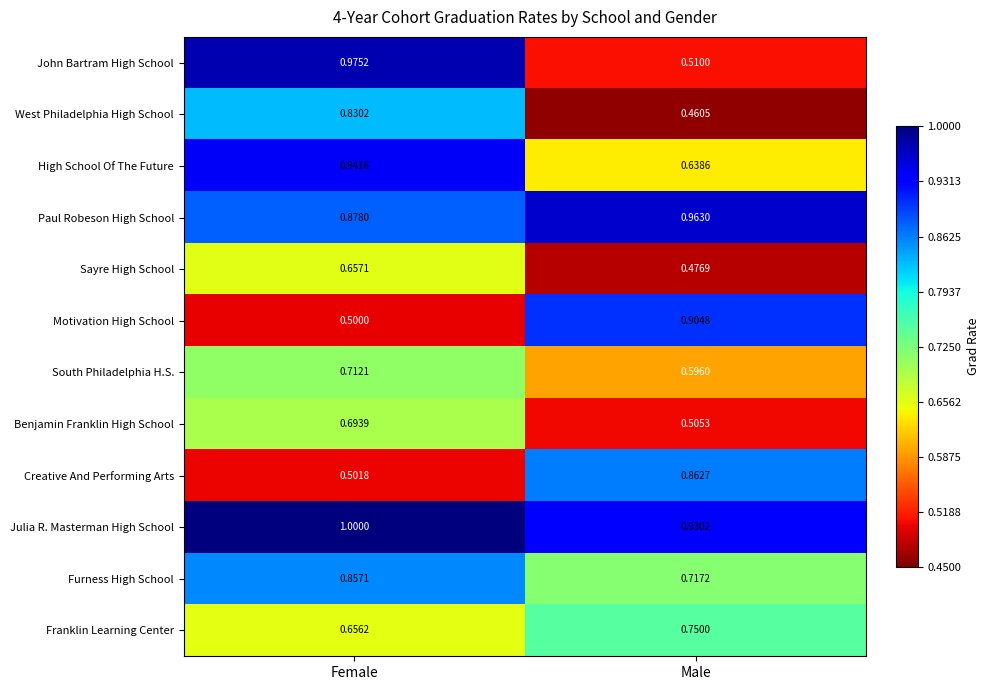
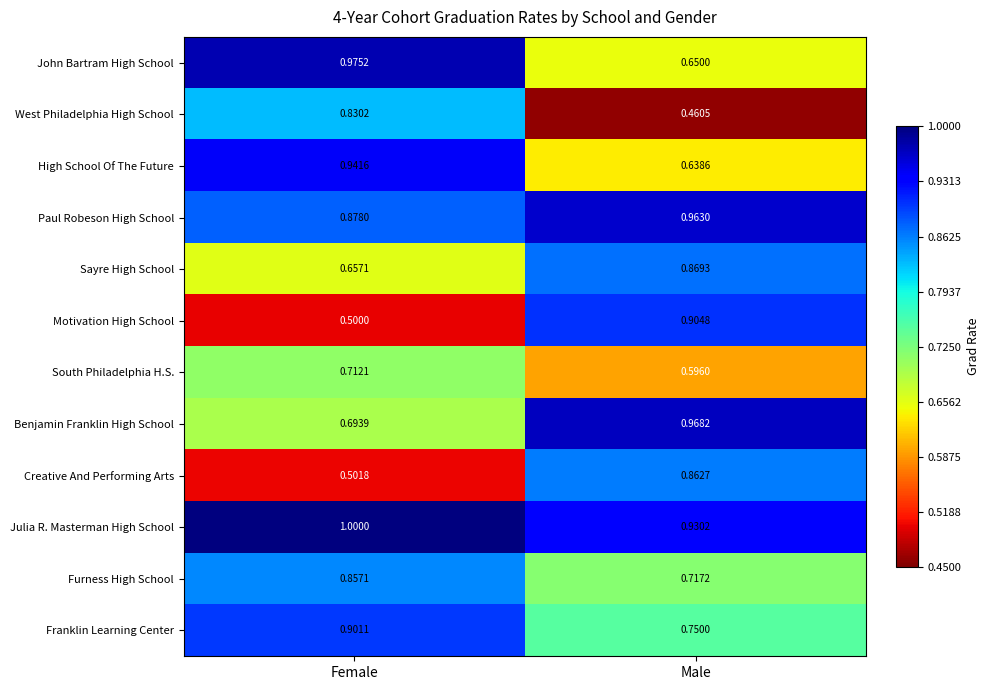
John Bartram High School, Male: 0.5100 -> 0.6500
Sayre High School, Male: 0.4769 -> 0.8693
Benjamin Franklin High School, Male: 0.5053 -> 0.9682
Franklin Learning Center, Female: 0.6562 -> 0.9011
